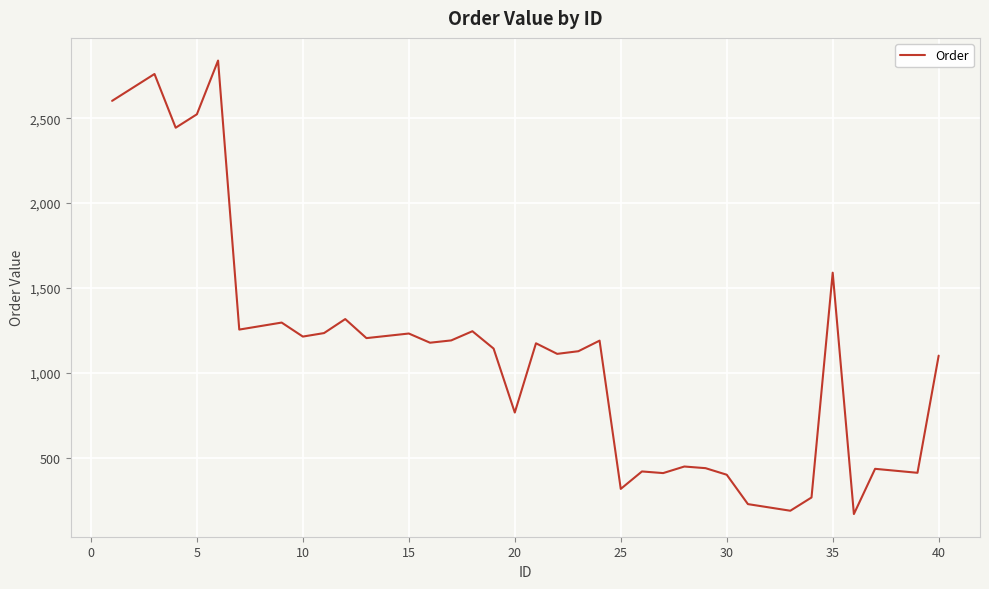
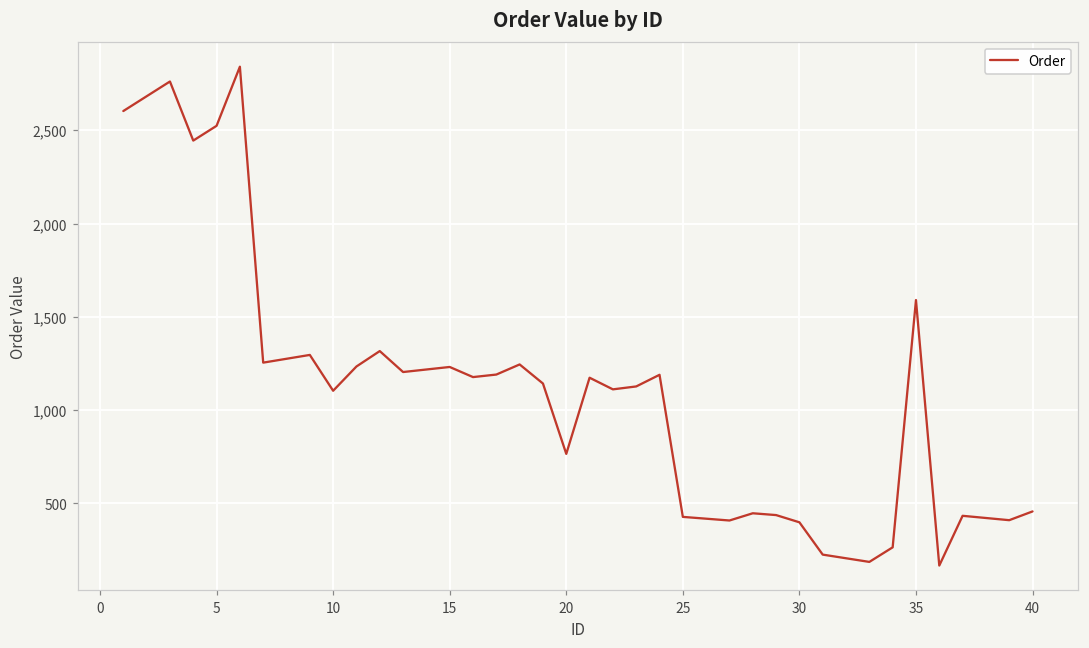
10: 1,210 -> 1,100
25: 320 -> 430
40: 1,100 -> 460
